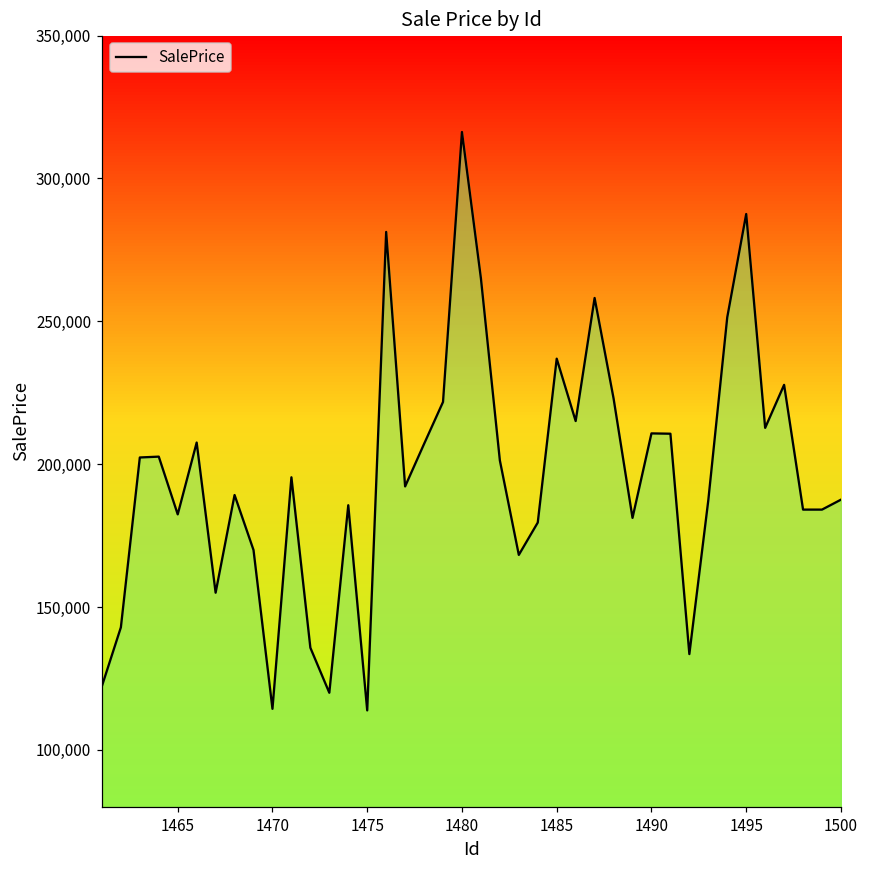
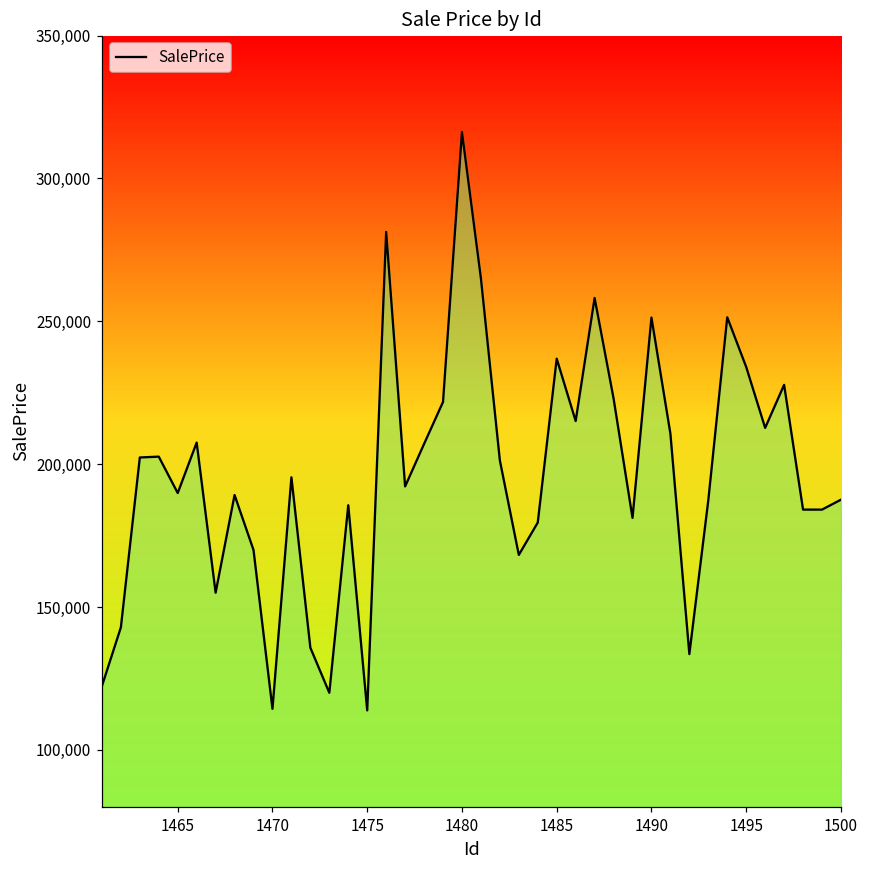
1465: 182,000 -> 190,000
1490: 211,000 -> 251,000
1495: 288,000 -> 234,000
